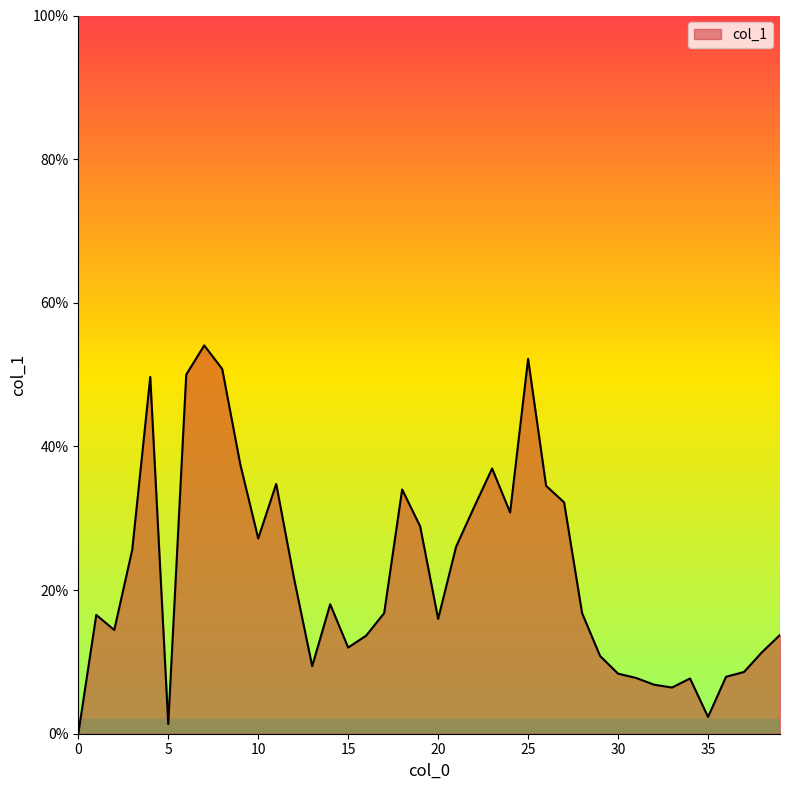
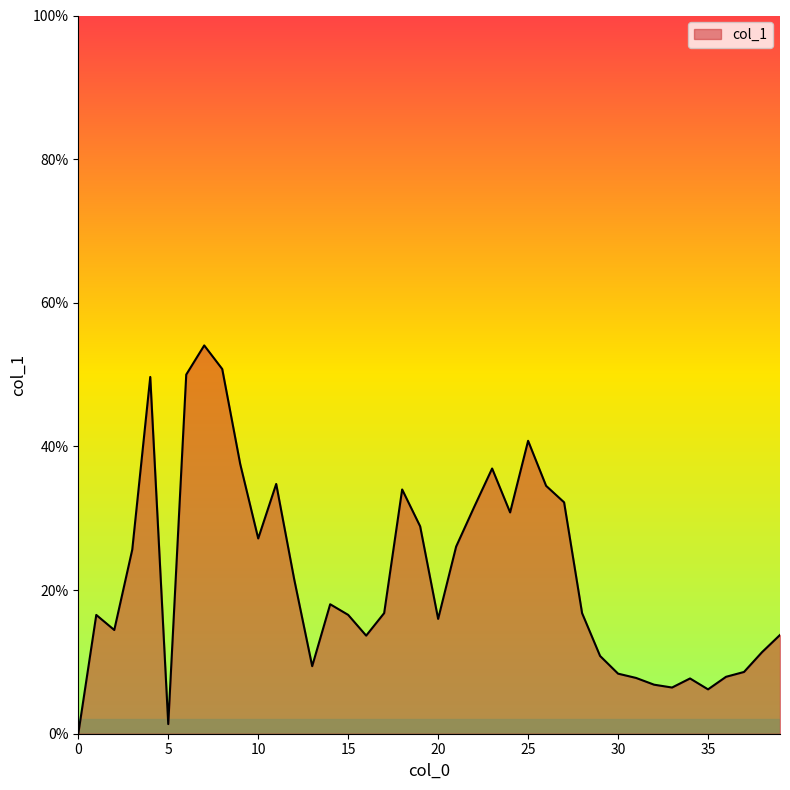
15: 12% -> 17%
25: 52% -> 41%
35: 2% -> 6%
